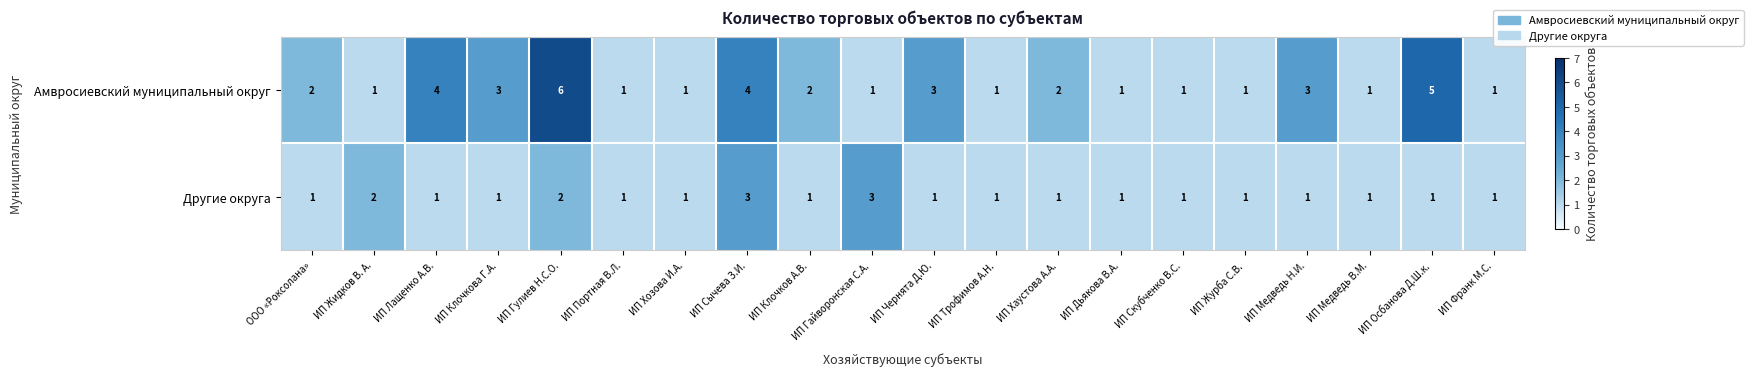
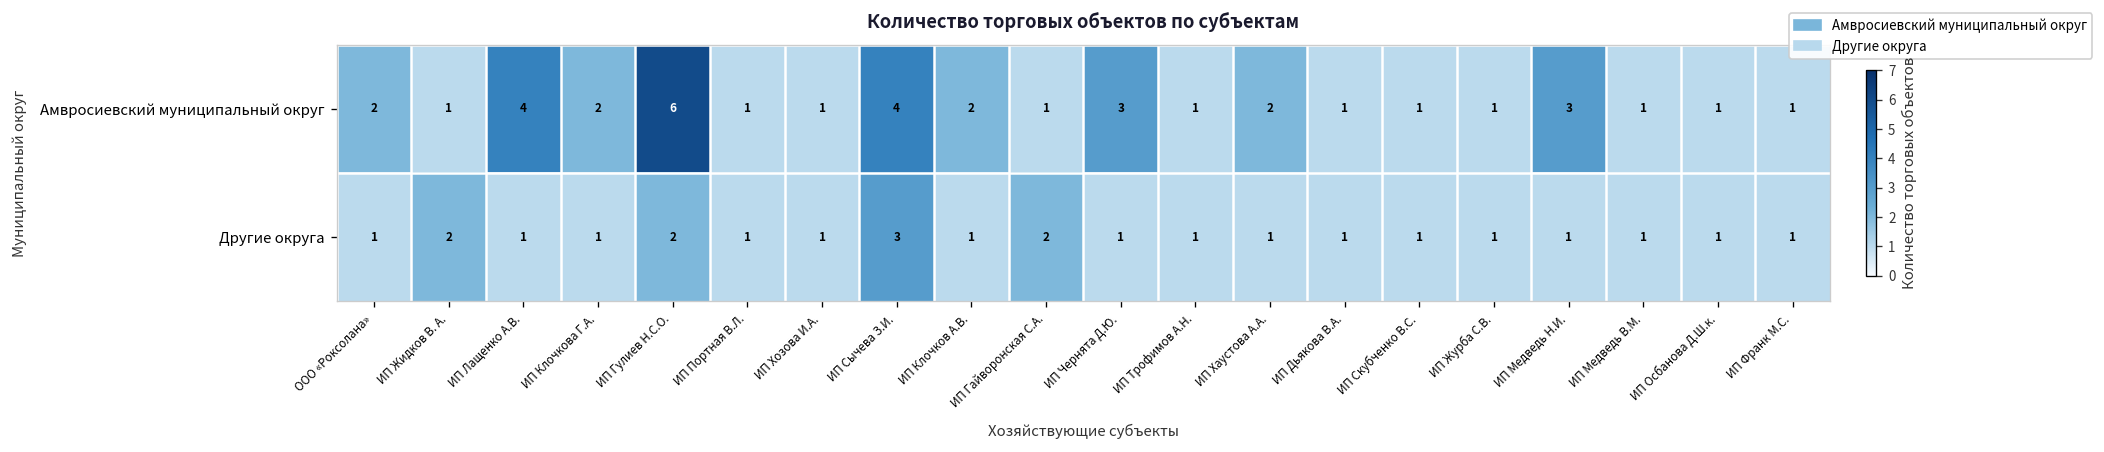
Амвросиевский муниципальный округ, ИП Клочкова Г.А.: 3 -> 2
Амвросиевский муниципальный округ, ИП Осбанова Д.Ш.к.: 5 -> 1
Другие округа, ИП Гайворонская С.А.: 3 -> 2
